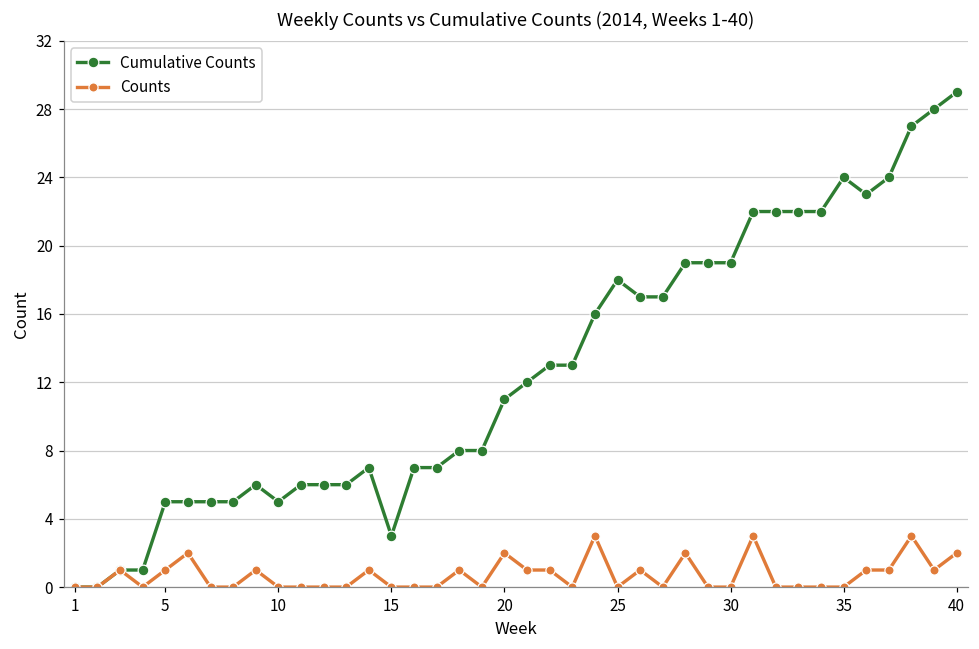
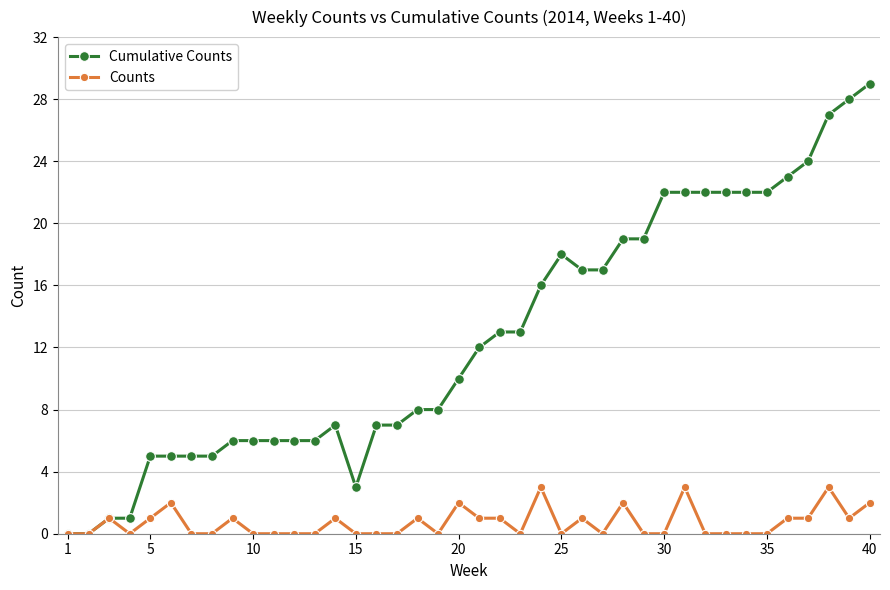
Cumulative Counts, 10: 5 -> 6
Cumulative Counts, 20: 11 -> 10
Cumulative Counts, 30: 19 -> 22
Cumulative Counts, 35: 24 -> 22
